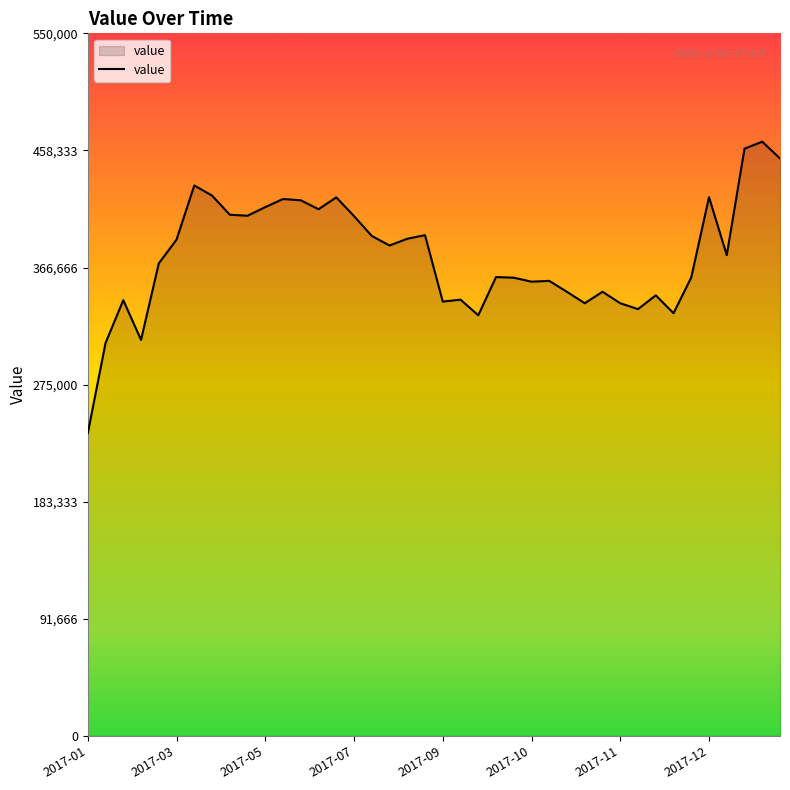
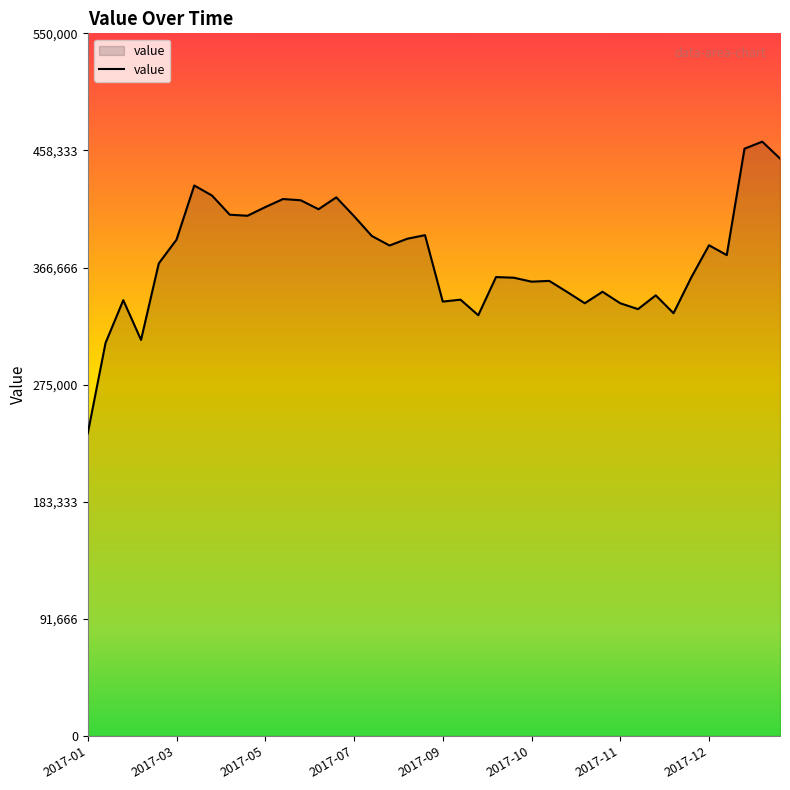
2017-12: 422,000 -> 384,000
